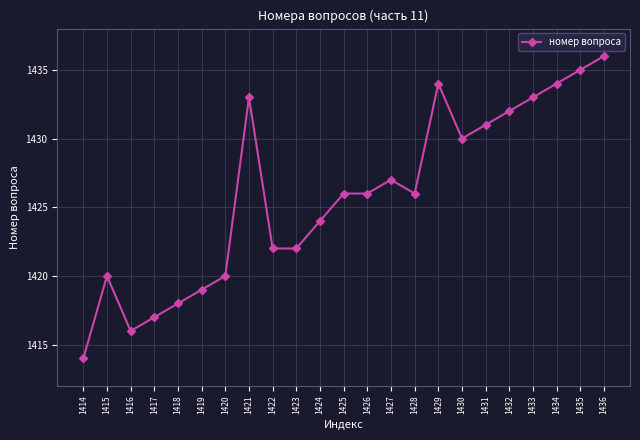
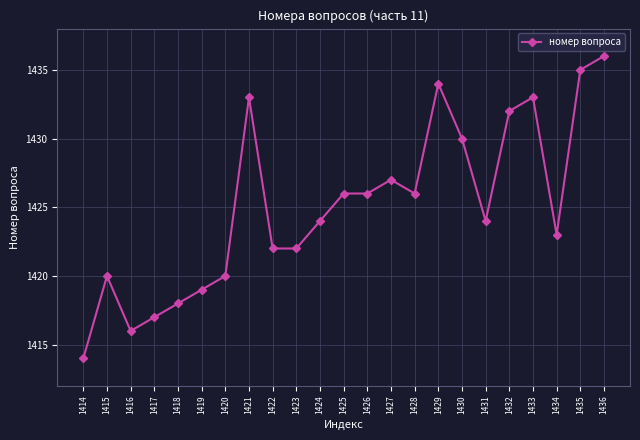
1431: 1431 -> 1424
1434: 1434 -> 1423
